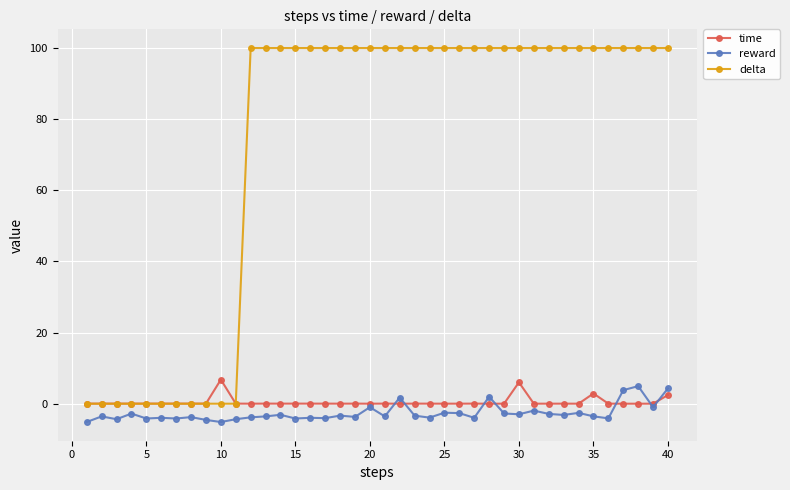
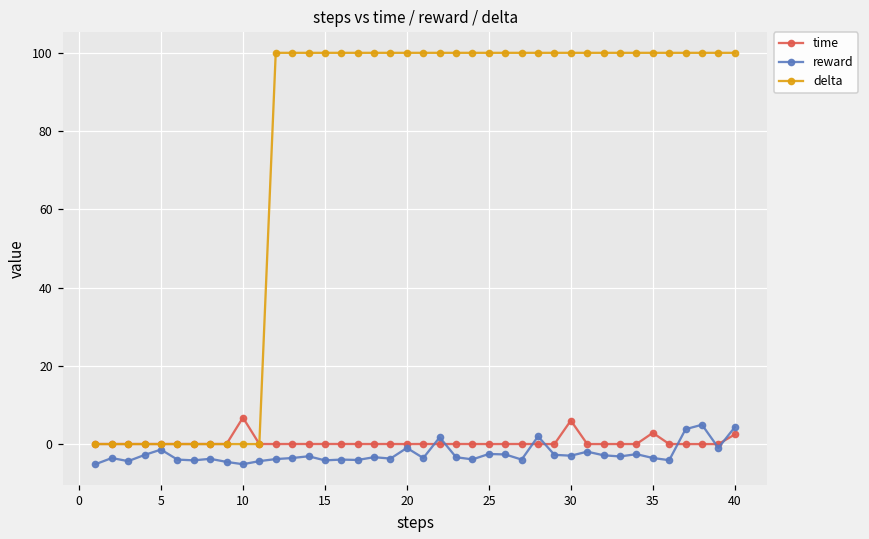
reward, 5: -4 -> -1
